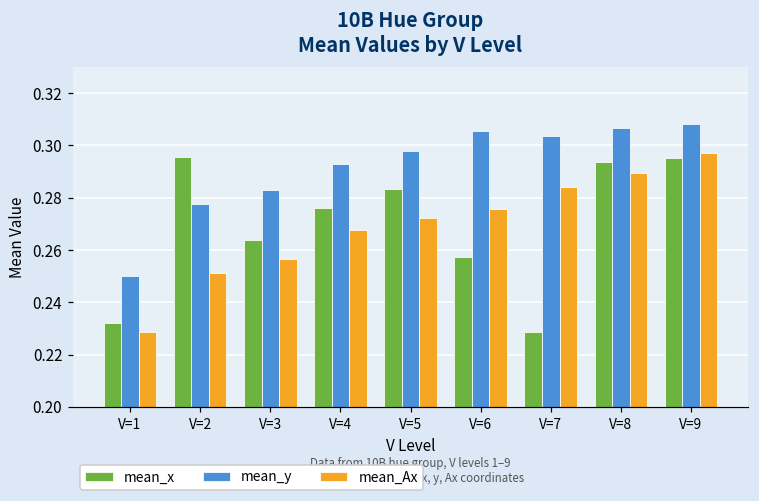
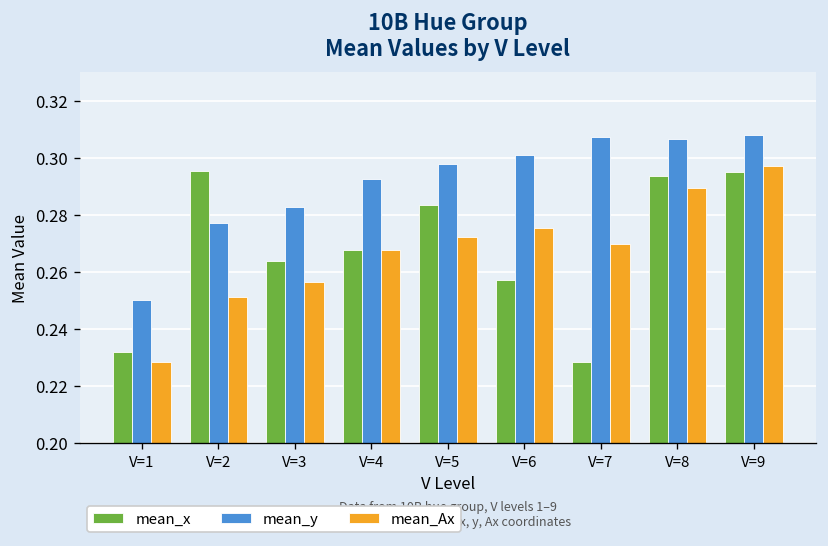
mean_x, V=4: 0.276 -> 0.268
mean_y, V=6: 0.305 -> 0.301
mean_y, V=7: 0.304 -> 0.307
mean_Ax, V=7: 0.284 -> 0.270
